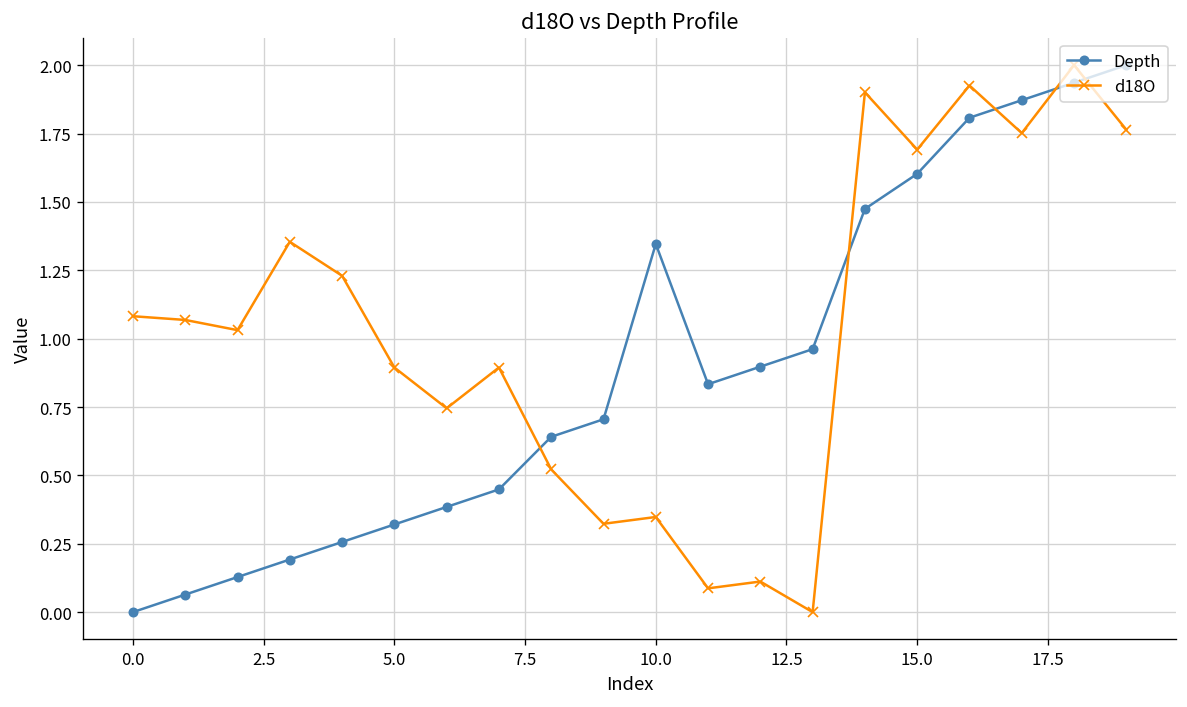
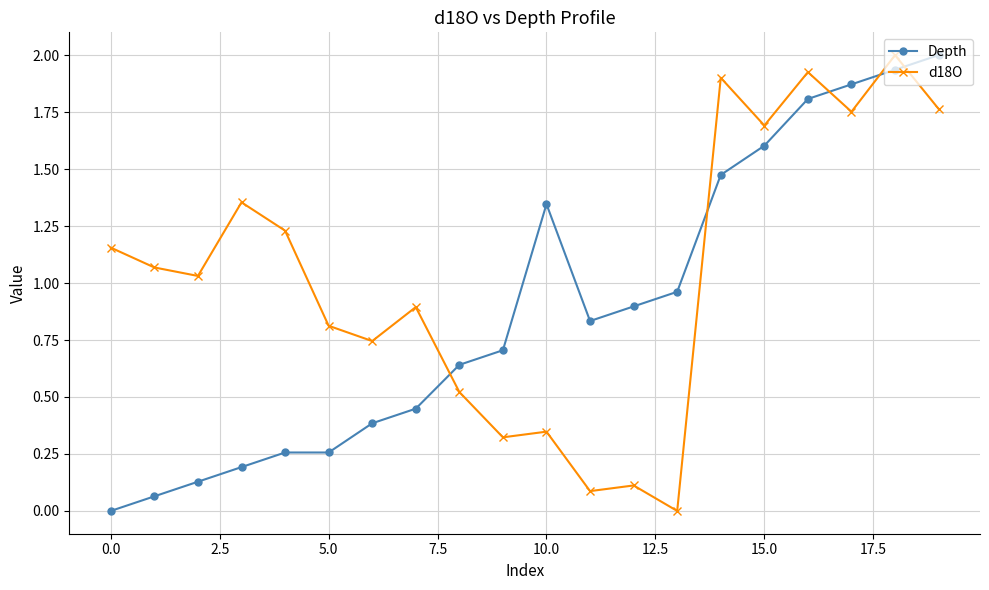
d18O, 0.0: 1.08 -> 1.16
Depth, 5.0: 0.32 -> 0.26
d18O, 5.0: 0.89 -> 0.81
